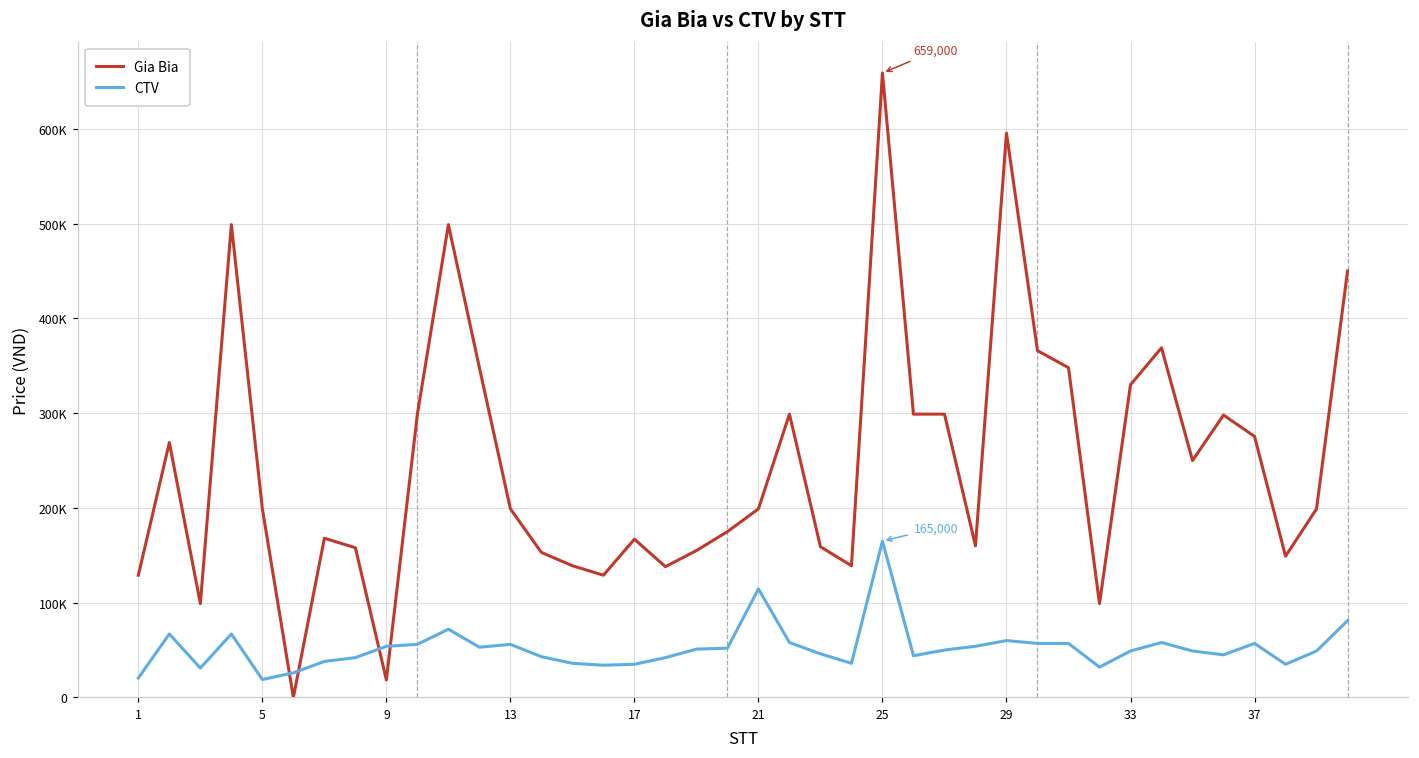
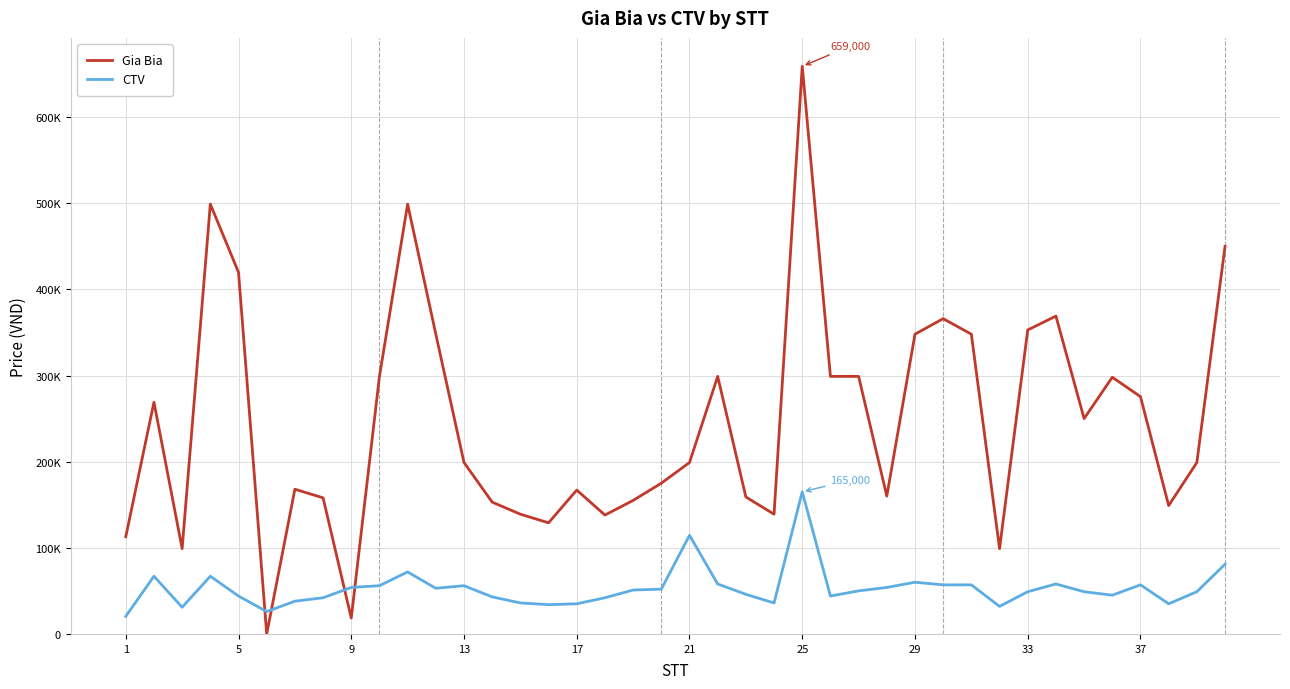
Gia Bia, 1: 130000 -> 110000
Gia Bia, 5: 200000 -> 420000
CTV, 5: 20000 -> 40000
Gia Bia, 29: 600000 -> 350000
Gia Bia, 33: 330000 -> 350000
